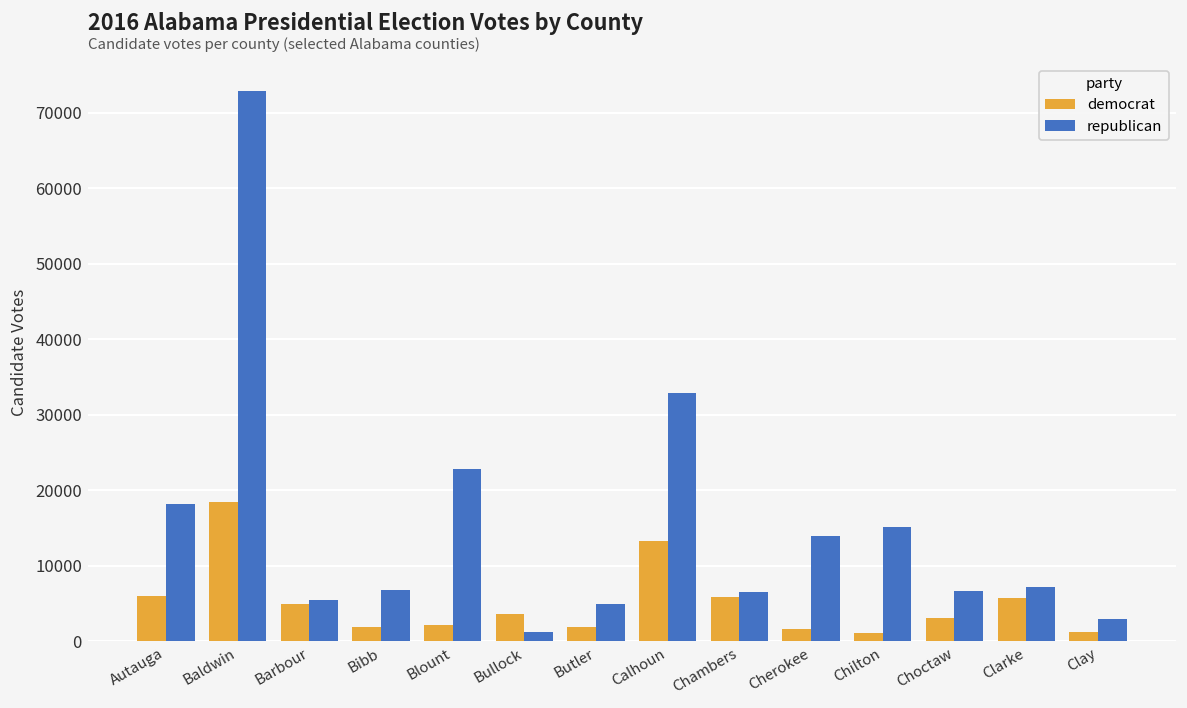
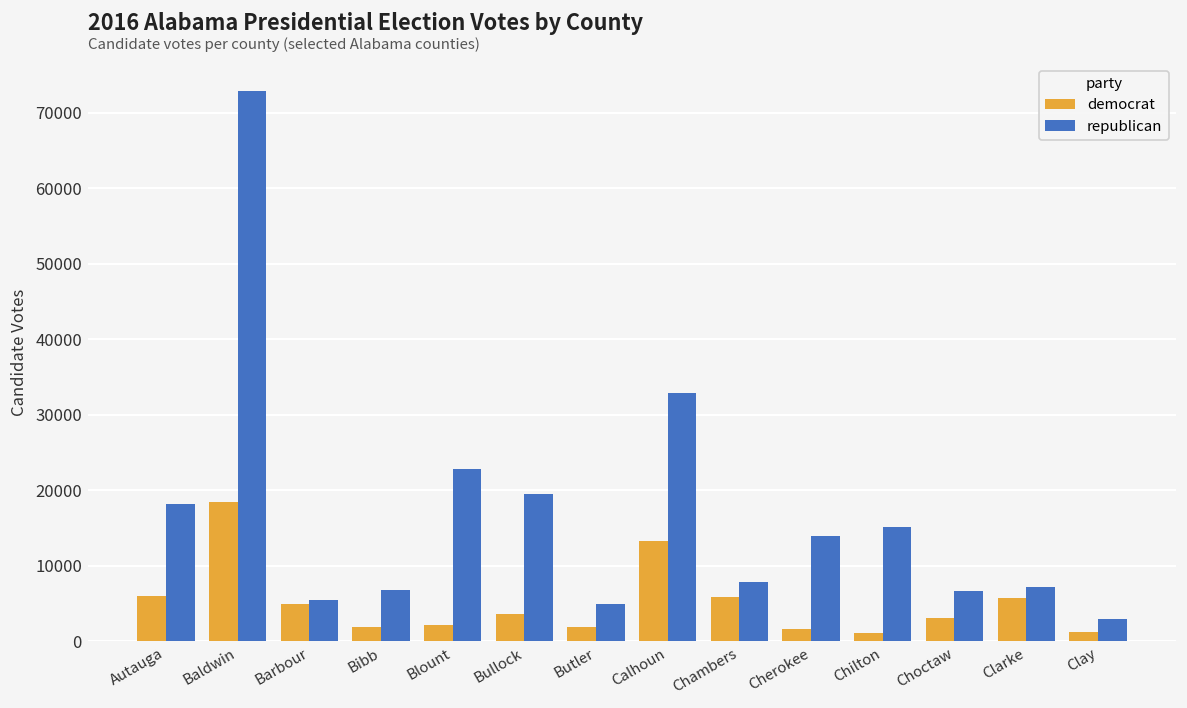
republican, Bullock: 1000 -> 19000
republican, Chambers: 7000 -> 8000
